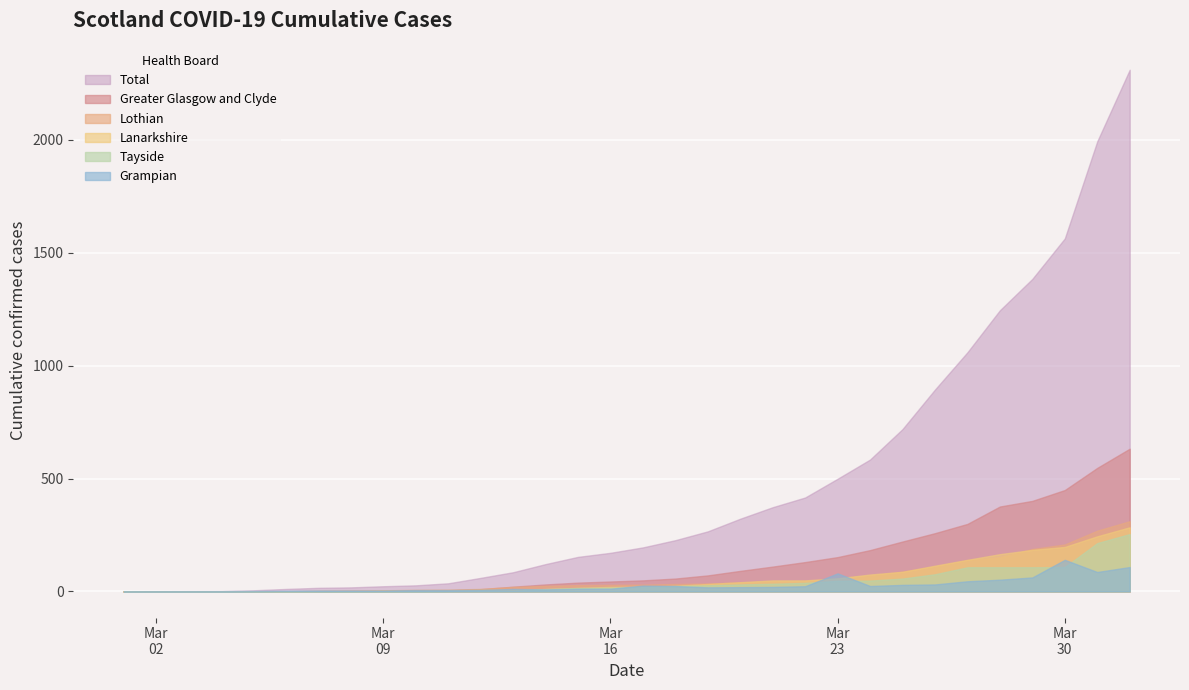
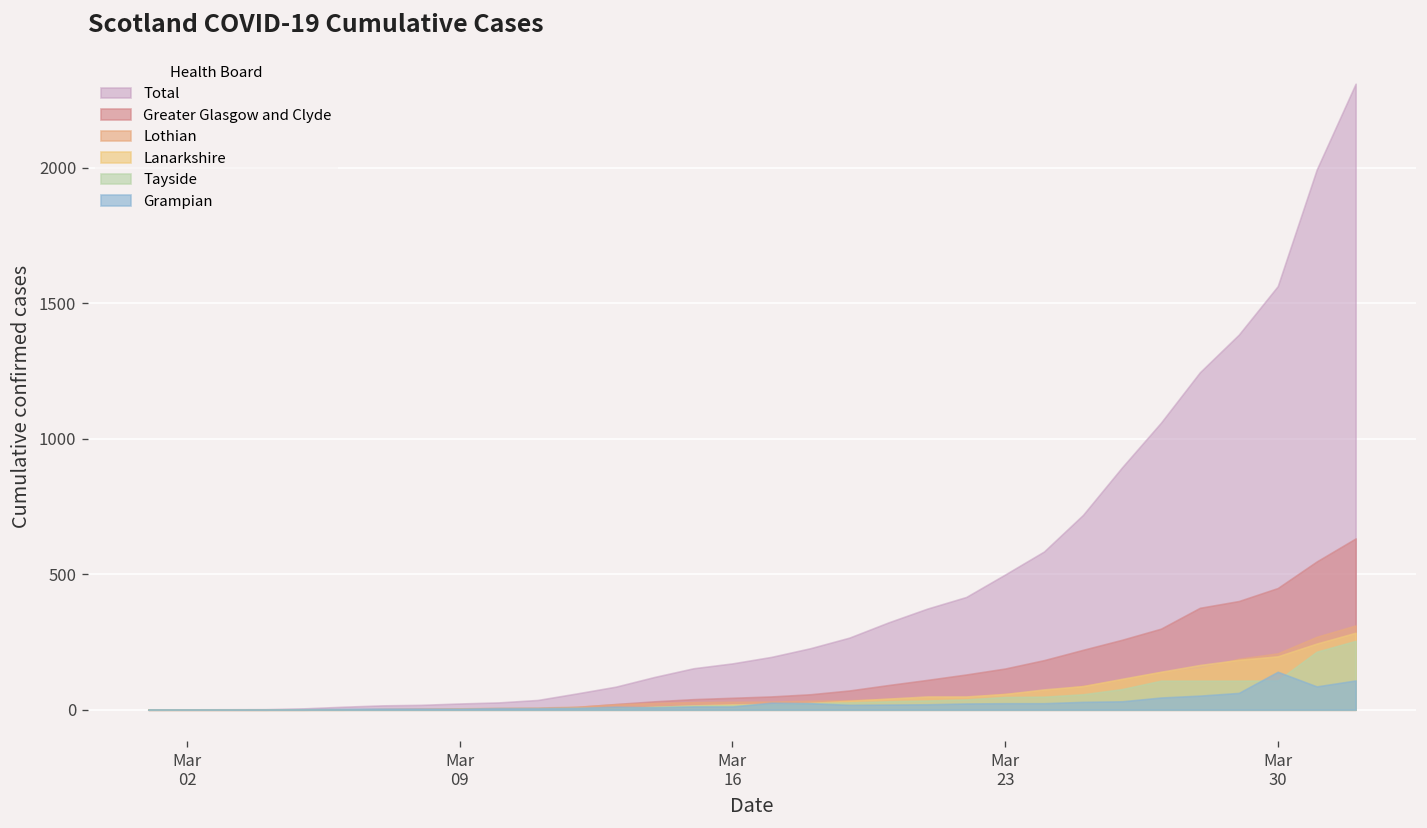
Grampian, Mar 23: 80 -> 20
